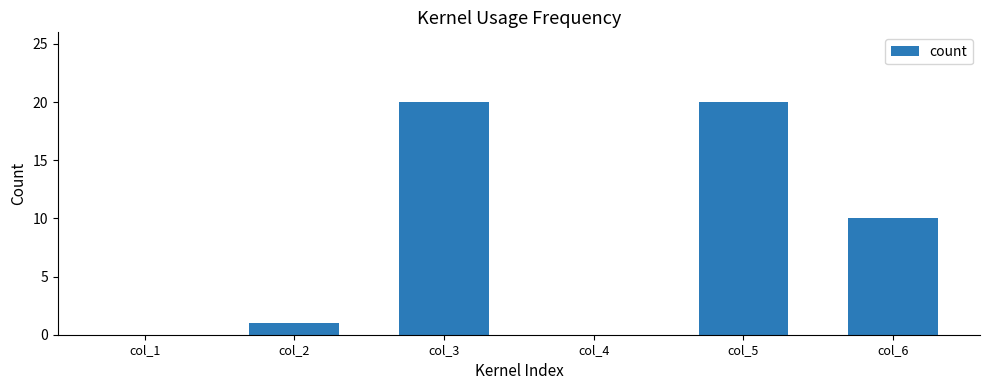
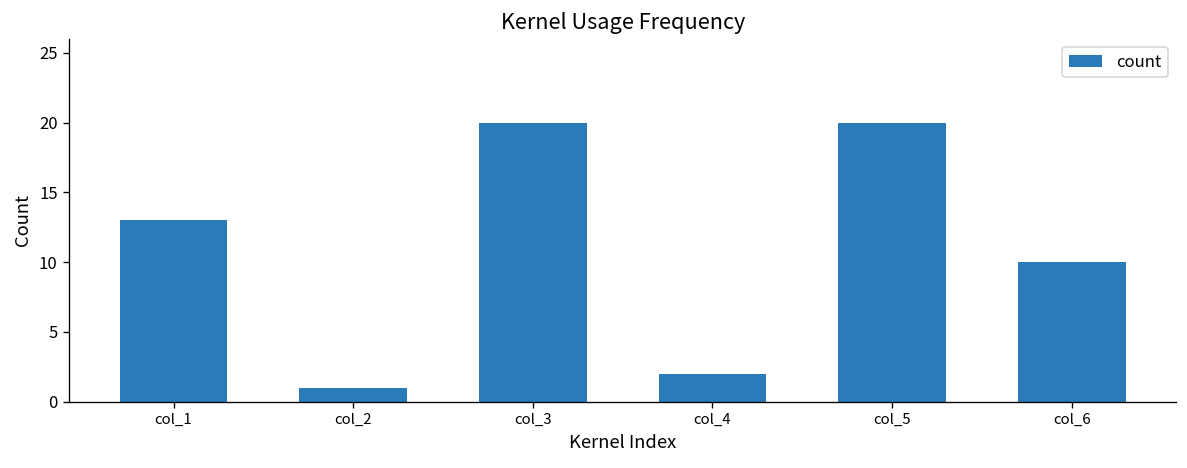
col_1: 0 -> 13
col_4: 0 -> 2
